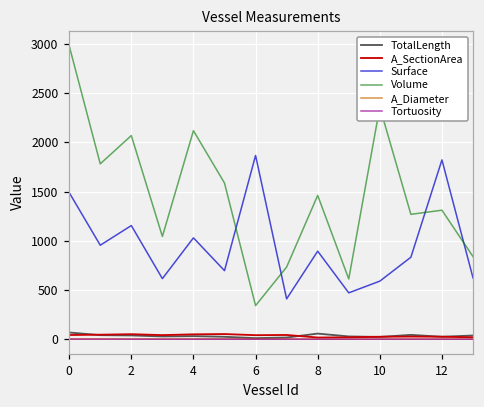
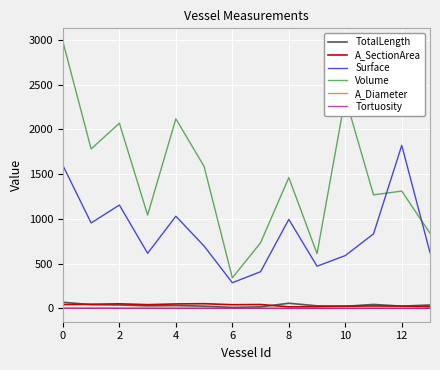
Surface, 0: 1500 -> 1600
Surface, 6: 1900 -> 300
Surface, 8: 900 -> 1000
